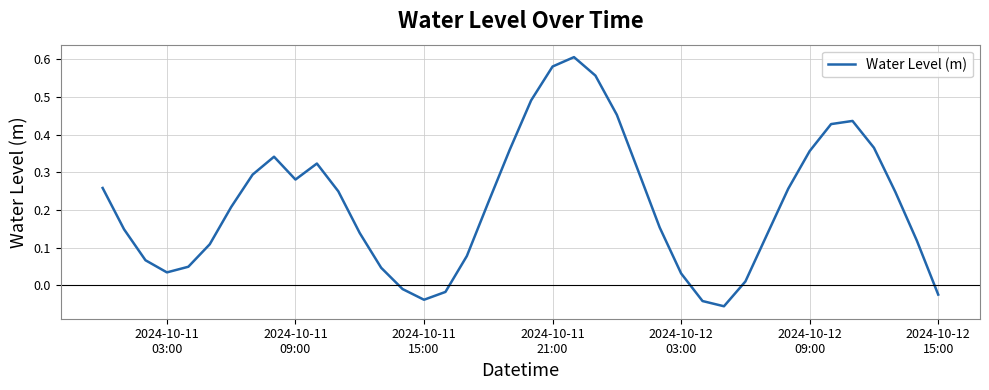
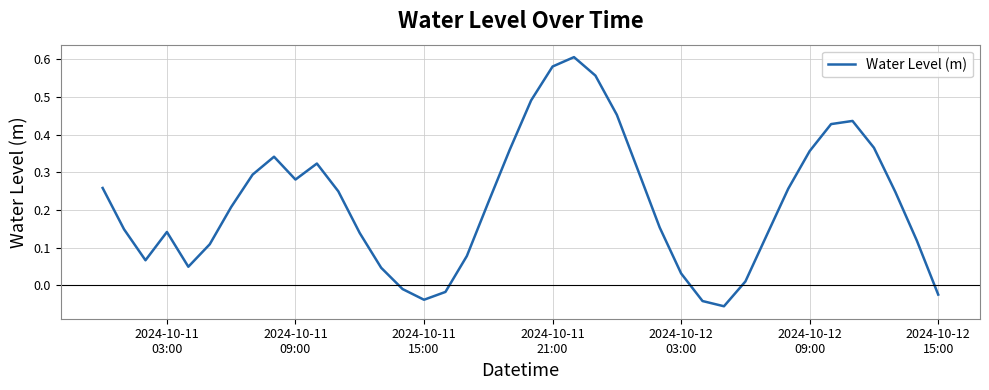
2024-10-11 03:00: 0.03 -> 0.14
